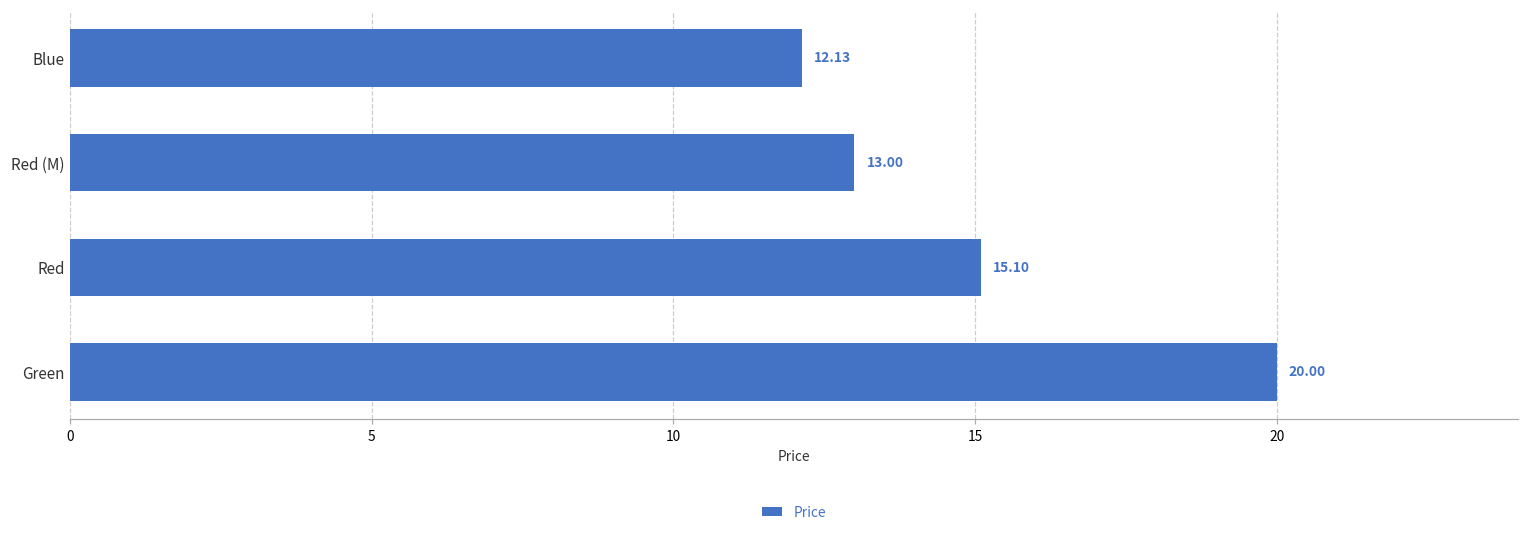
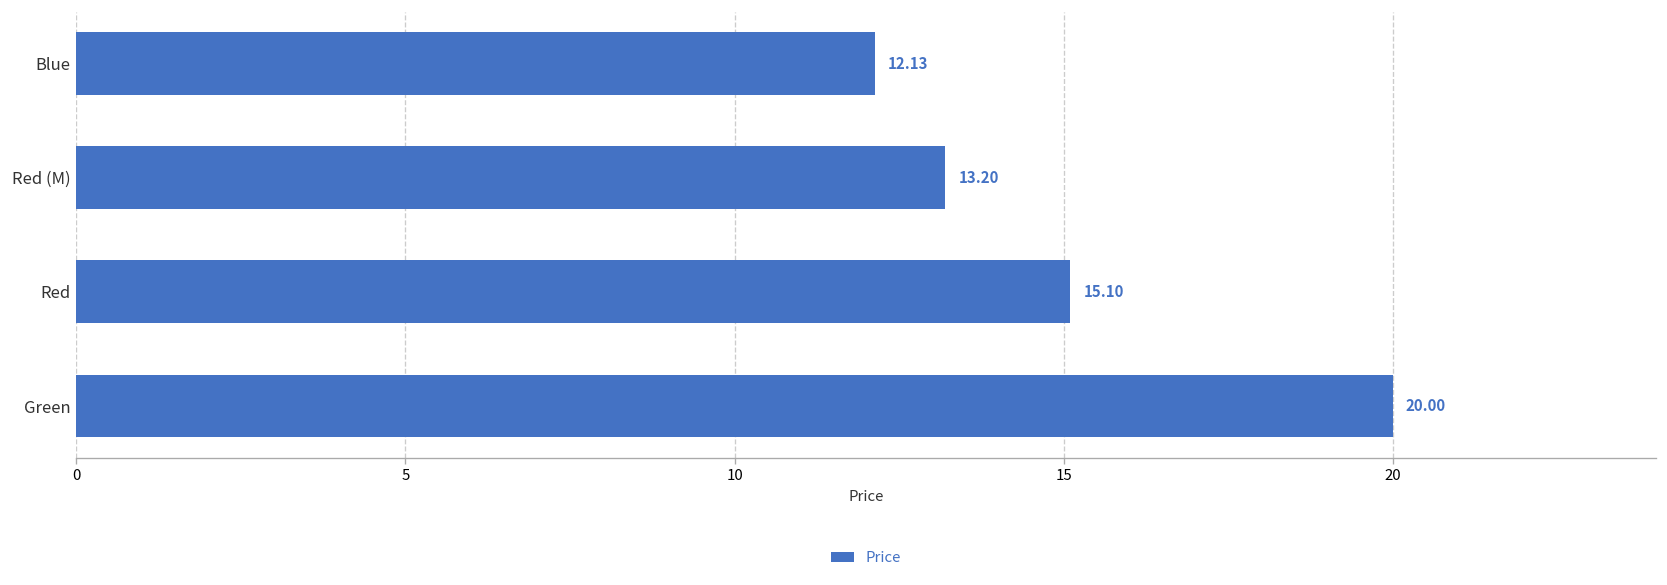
Red (M): 13.00 -> 13.20
